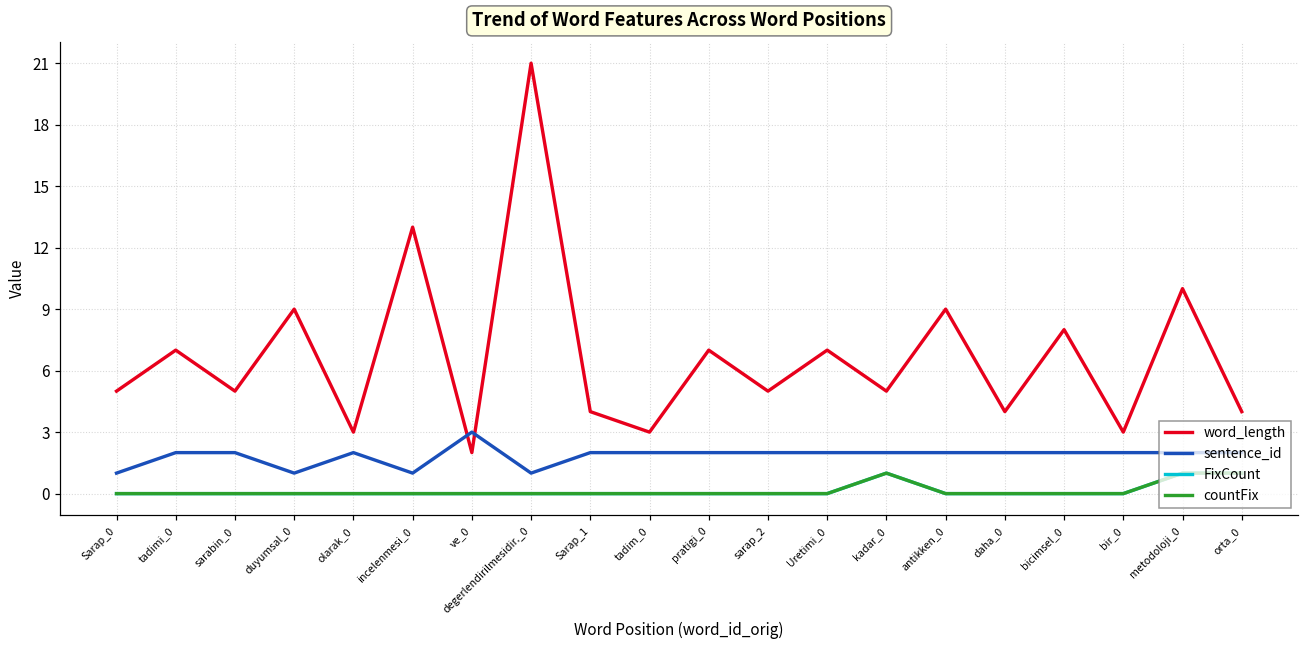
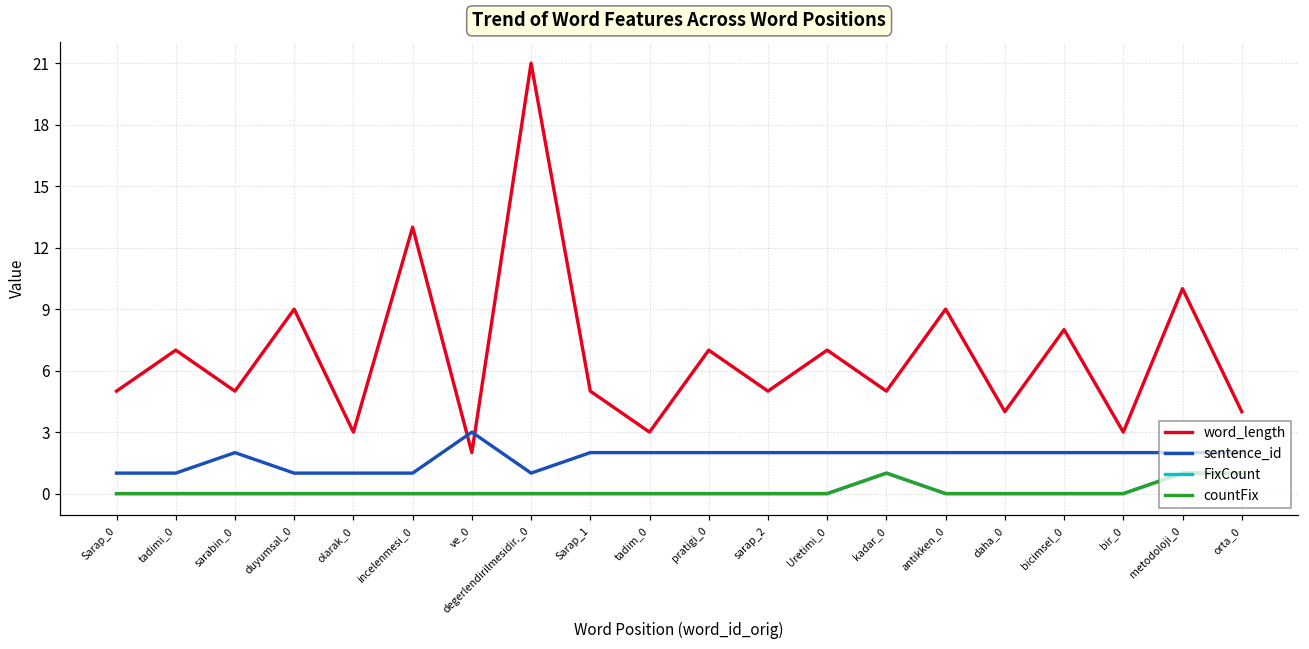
sentence_id, tadimi_0: 2 -> 1
sentence_id, olarak_0: 2 -> 1
word_length, Sarap_1: 4 -> 5
